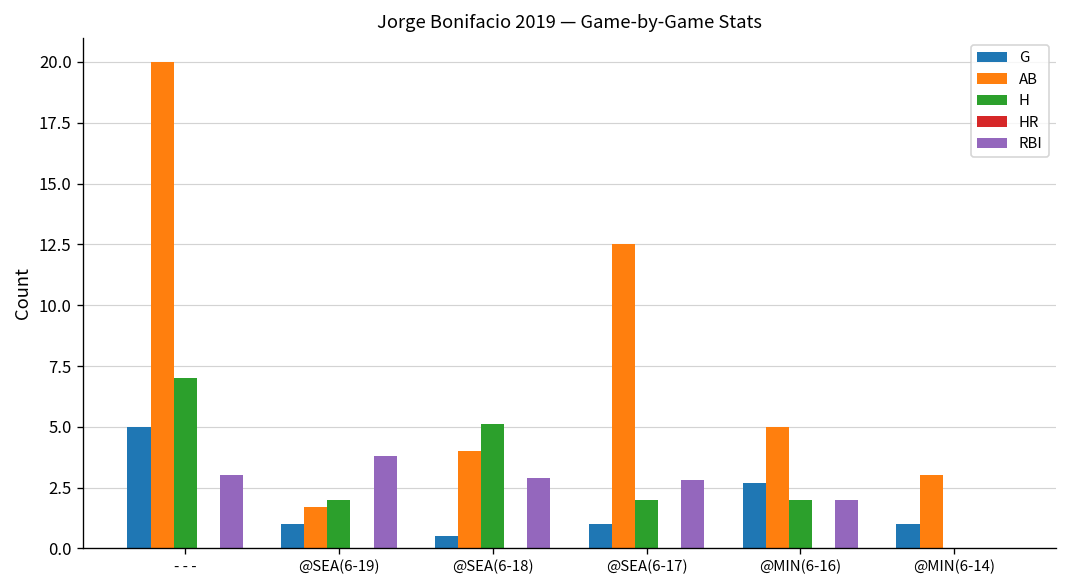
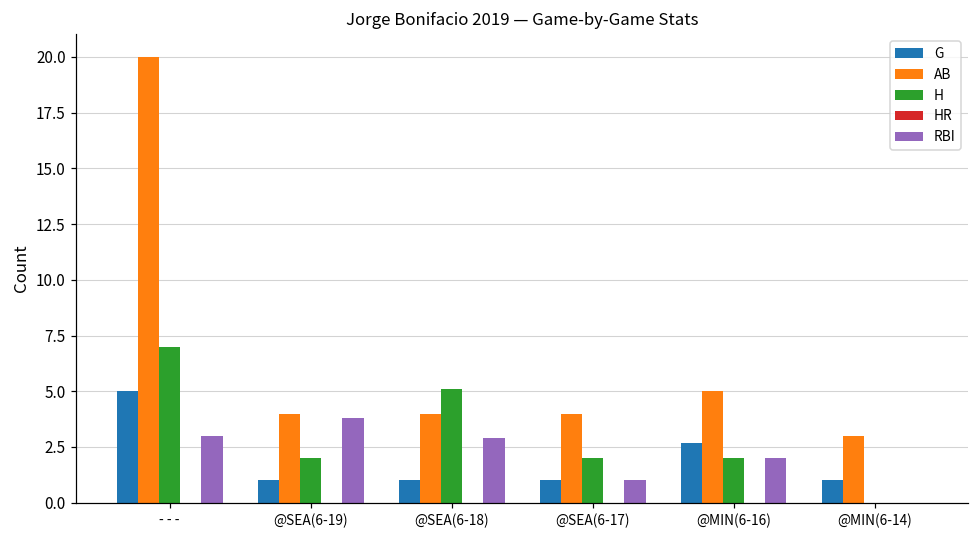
AB, @SEA(6-19): 1.7 -> 4.0
G, @SEA(6-18): 0.5 -> 1.0
AB, @SEA(6-17): 12.5 -> 4.0
RBI, @SEA(6-17): 2.8 -> 1.0
